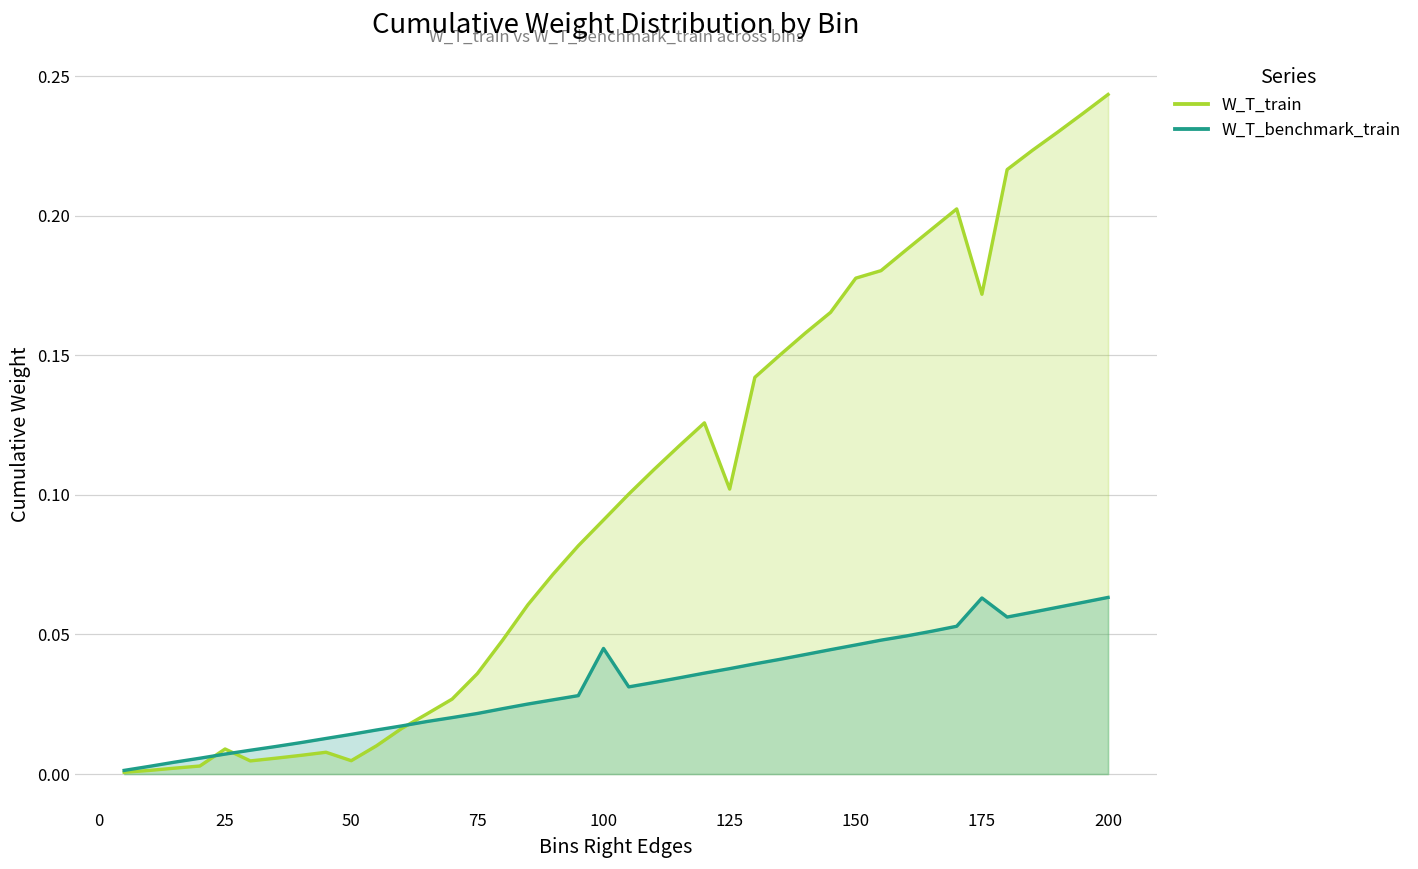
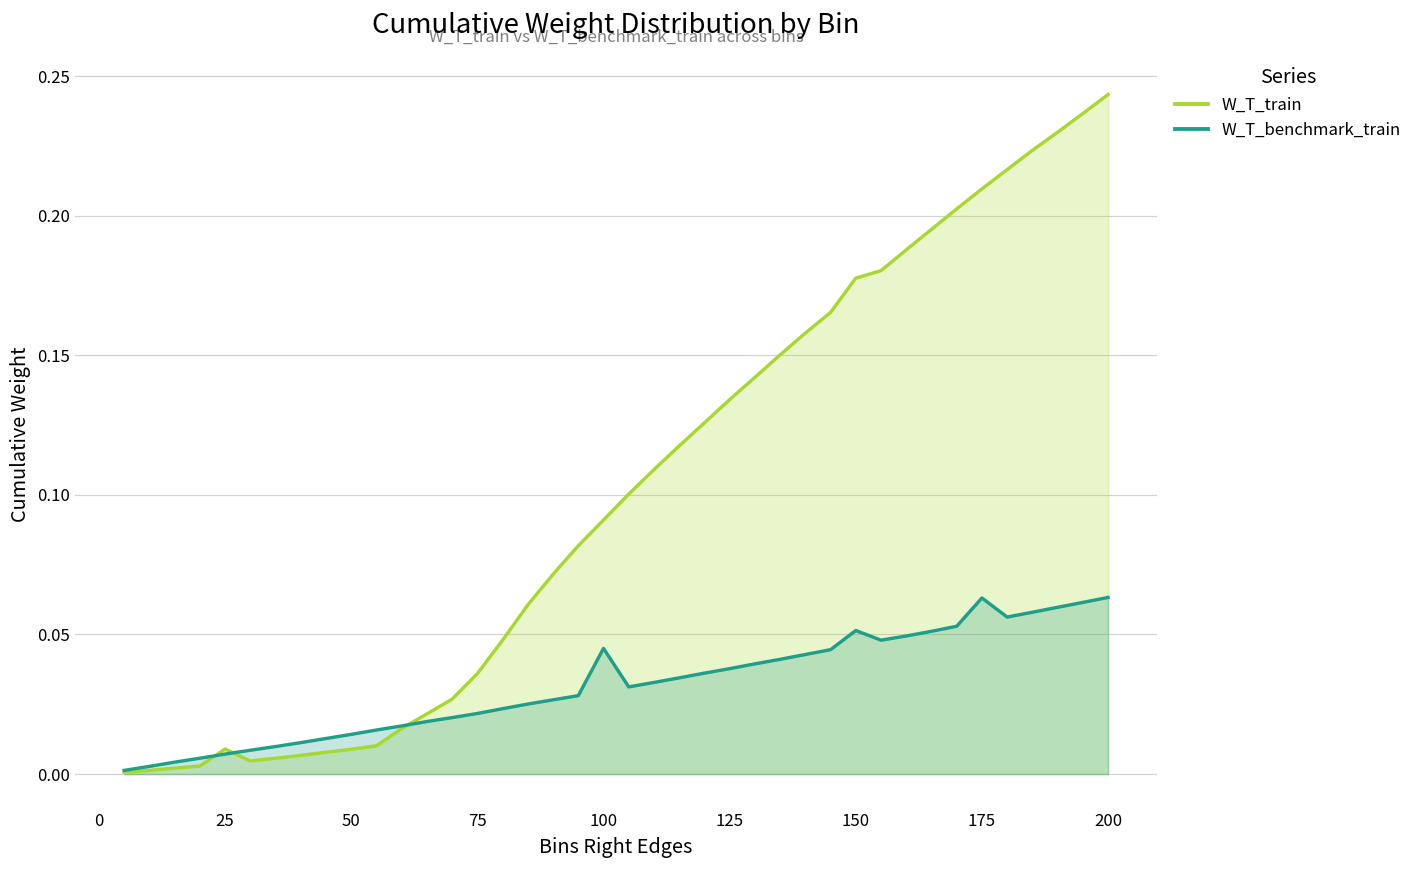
W_T_train, 50: 0.005 -> 0.009
W_T_train, 125: 0.102 -> 0.134
W_T_benchmark_train, 150: 0.046 -> 0.051
W_T_train, 175: 0.172 -> 0.210
